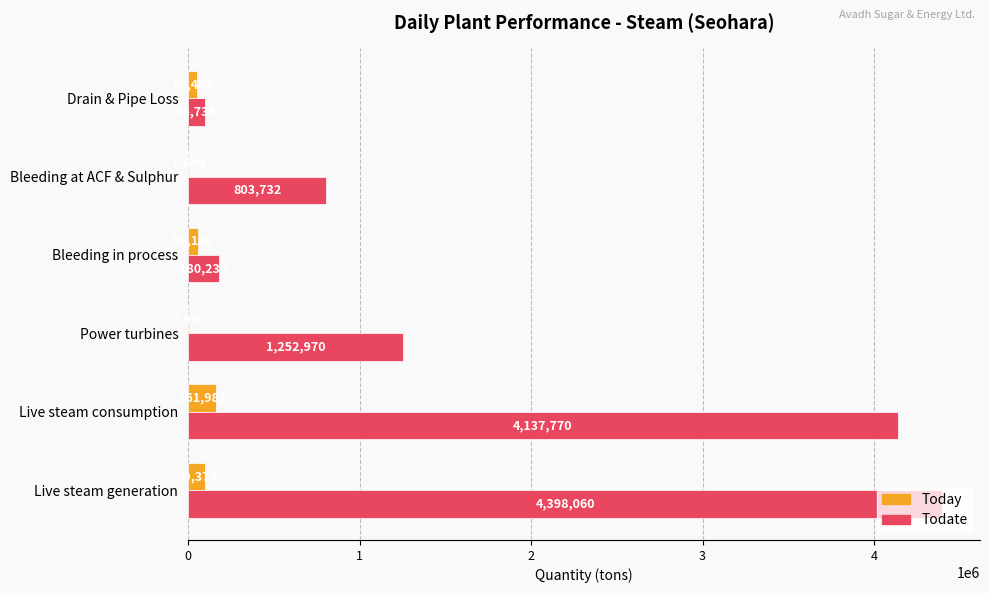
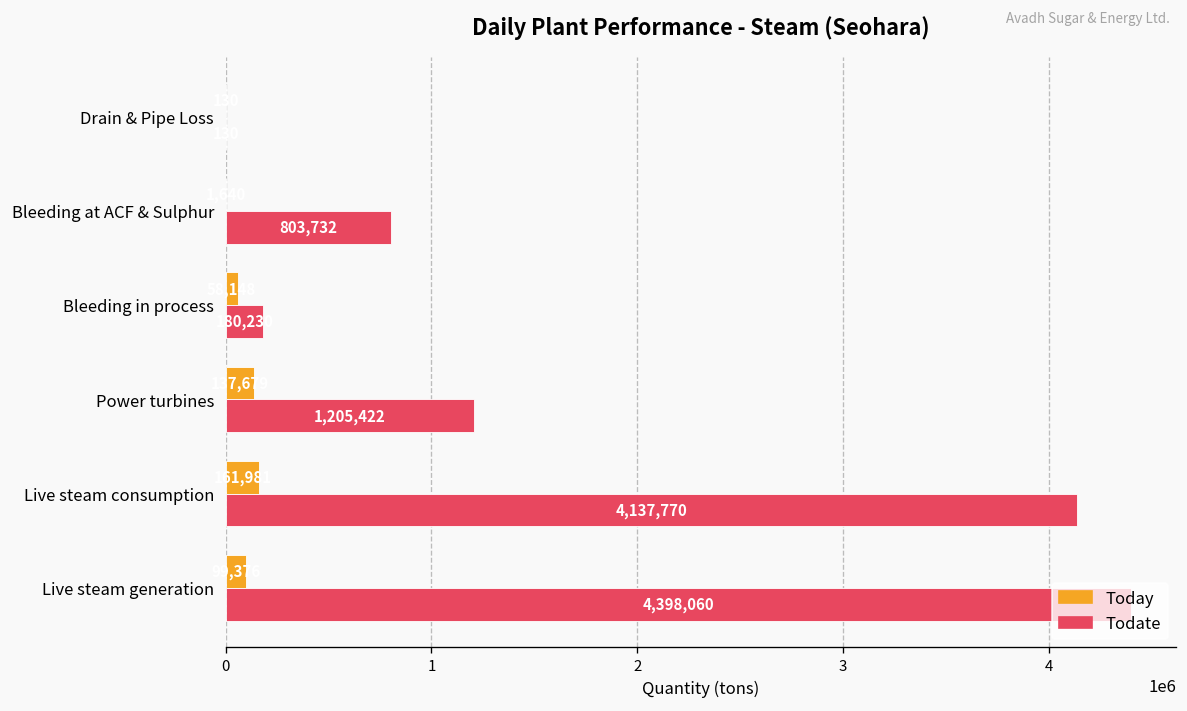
Today, Drain & Pipe Loss: 50000 -> 0
Todate, Drain & Pipe Loss: 100000 -> 0
Today, Power turbines: 10000 -> 140000
Todate, Power turbines: 1,252,970 -> 1,205,422
